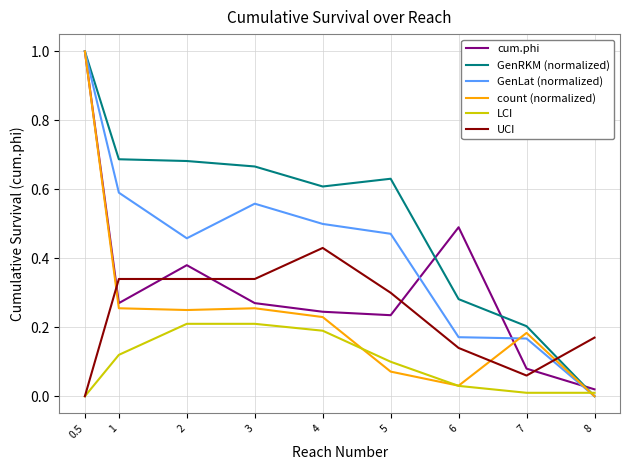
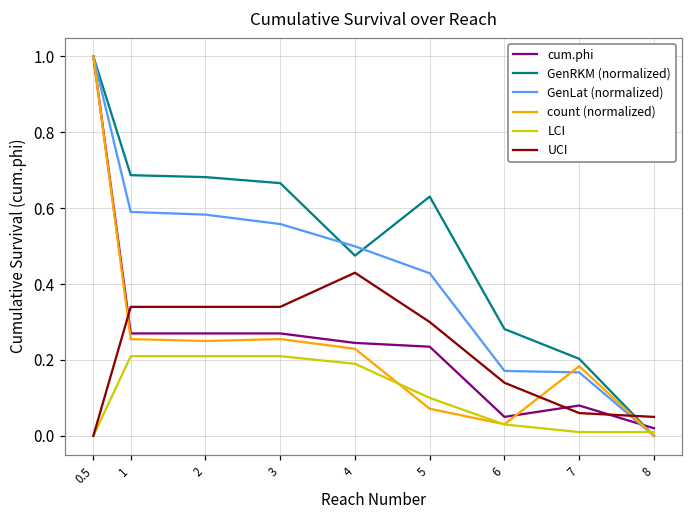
LCI, 1: 0.12 -> 0.21
cum.phi, 2: 0.38 -> 0.27
GenLat (normalized), 2: 0.46 -> 0.58
GenRKM (normalized), 4: 0.61 -> 0.48
GenLat (normalized), 5: 0.47 -> 0.43
cum.phi, 6: 0.49 -> 0.05
UCI, 8: 0.17 -> 0.05
